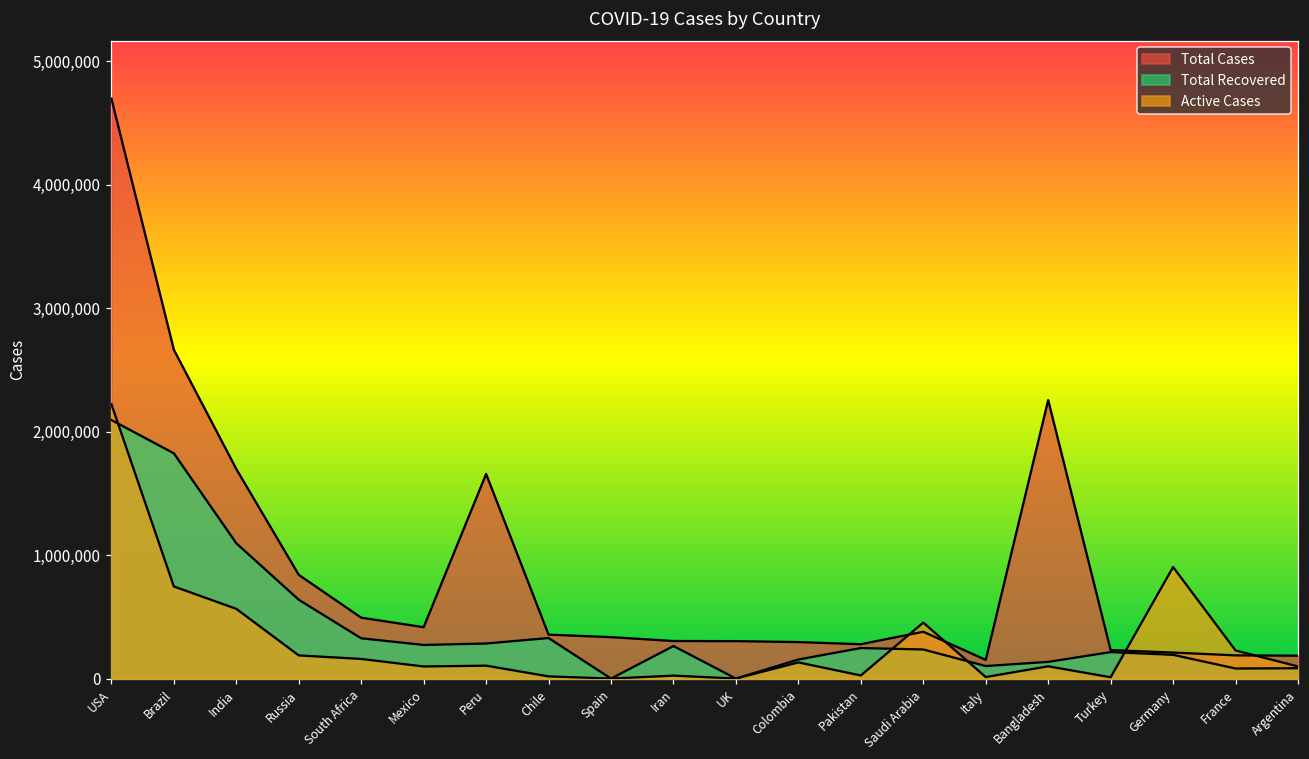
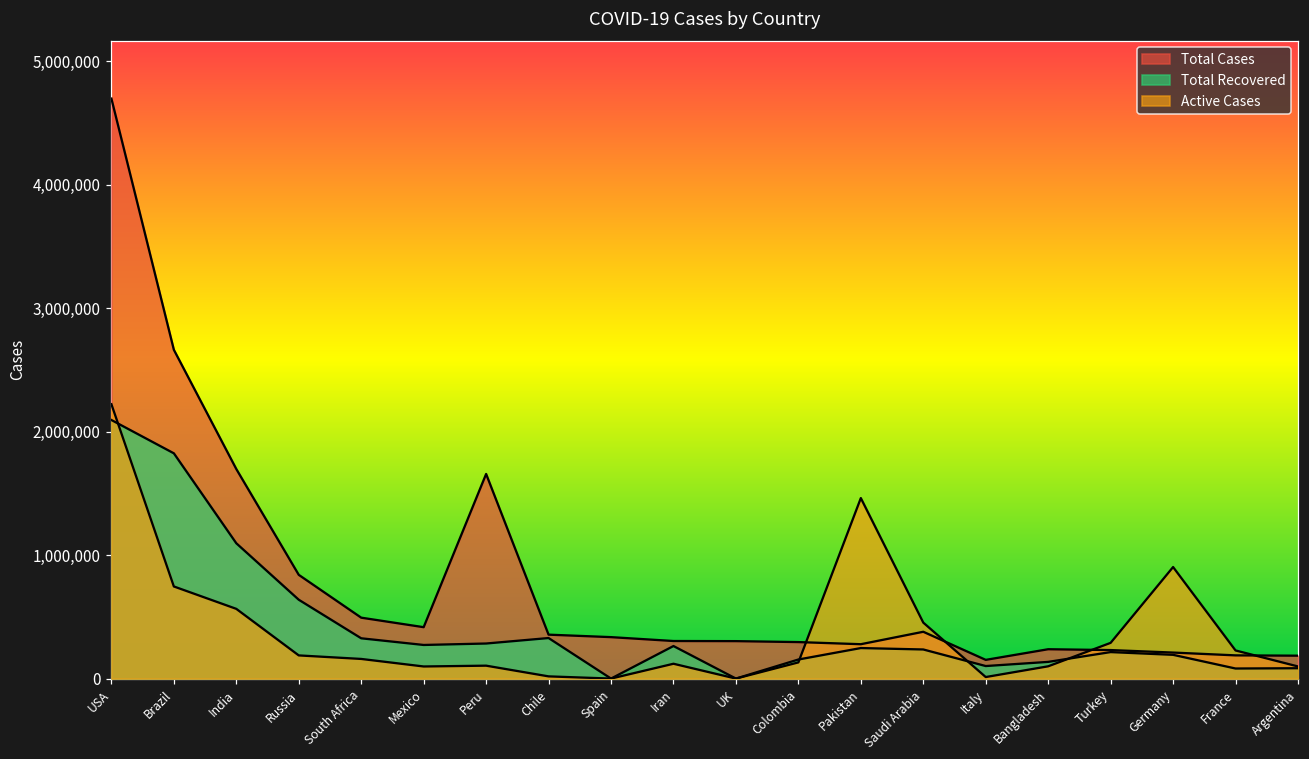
Active Cases, Iran: 20,000 -> 120,000
Active Cases, Pakistan: 30,000 -> 1,460,000
Total Cases, Bangladesh: 2,260,000 -> 240,000
Active Cases, Turkey: 10,000 -> 290,000
